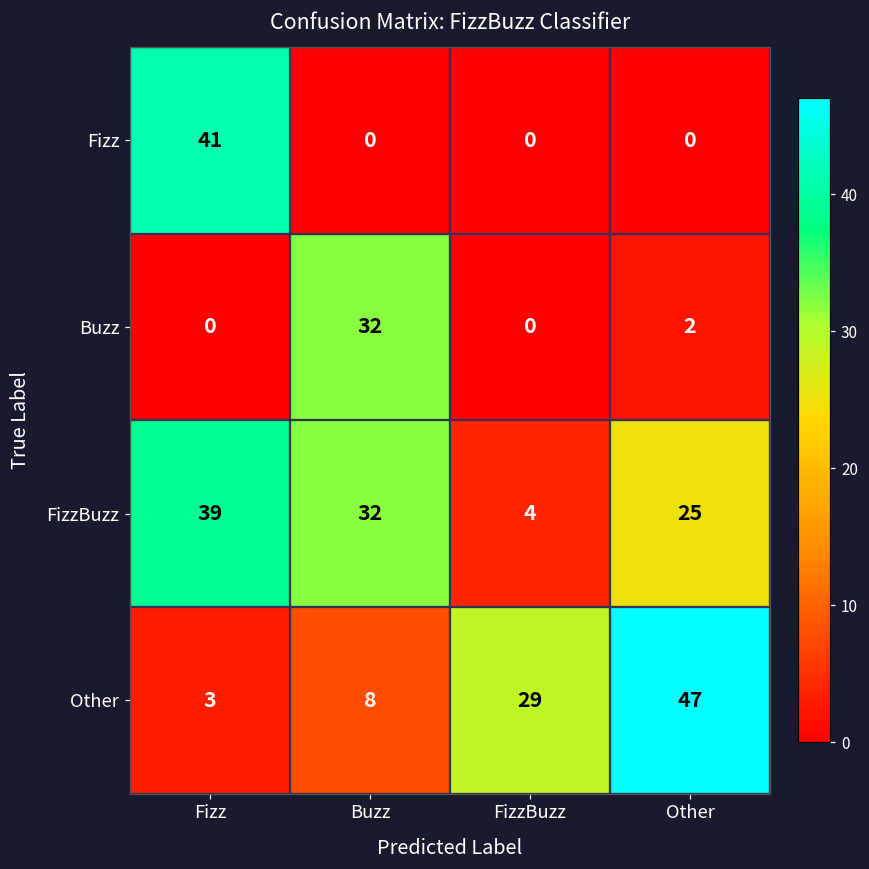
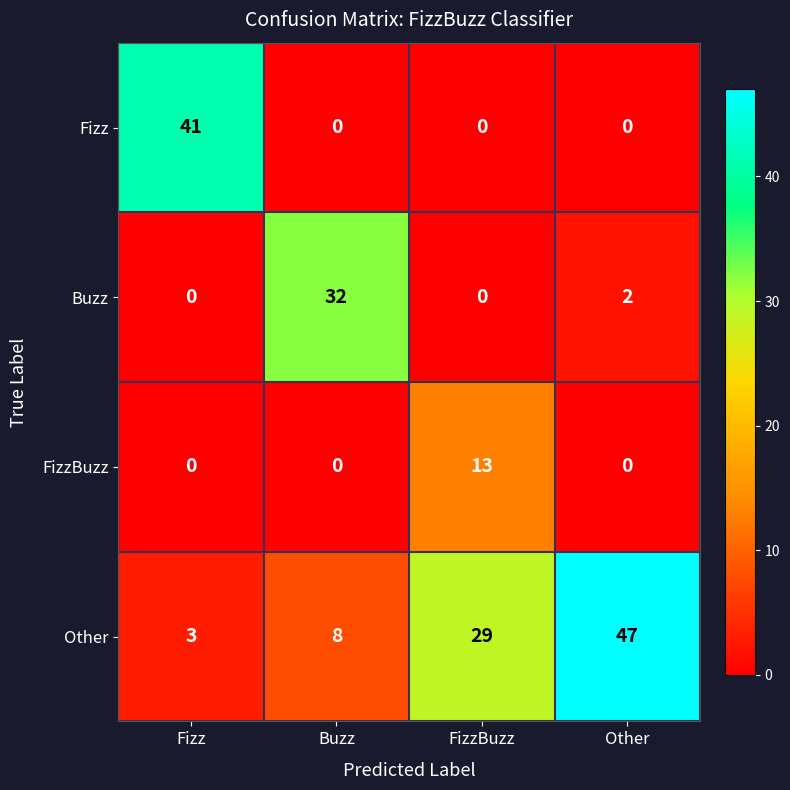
FizzBuzz, Fizz: 39 -> 0
FizzBuzz, Buzz: 32 -> 0
FizzBuzz, FizzBuzz: 4 -> 13
FizzBuzz, Other: 25 -> 0
